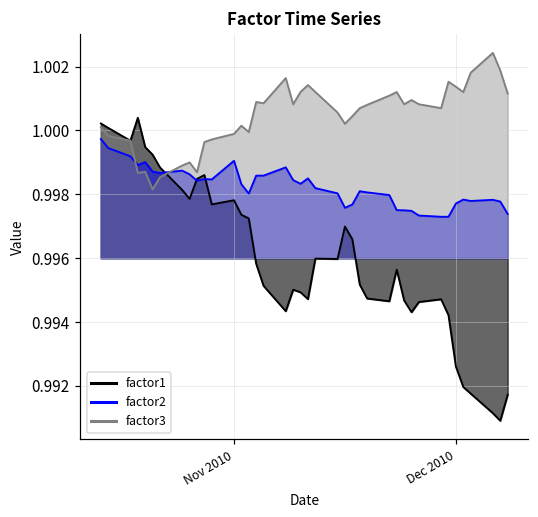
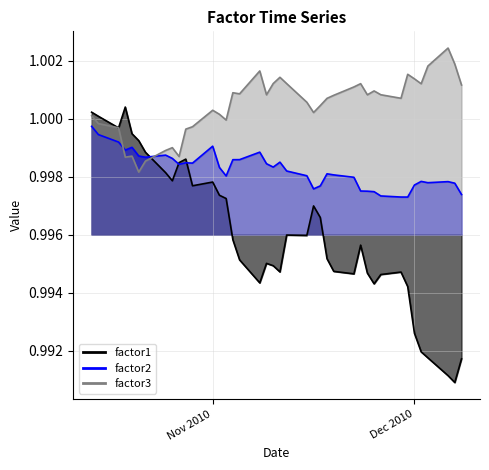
factor3, Nov 2010: 0.9999 -> 1.0003
